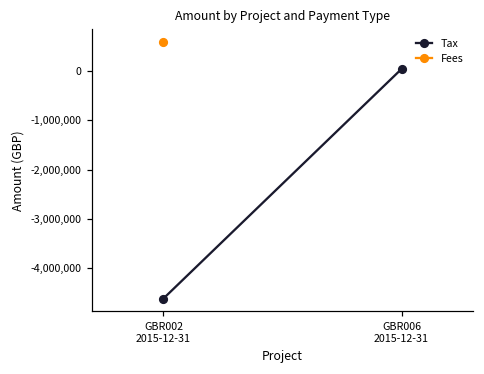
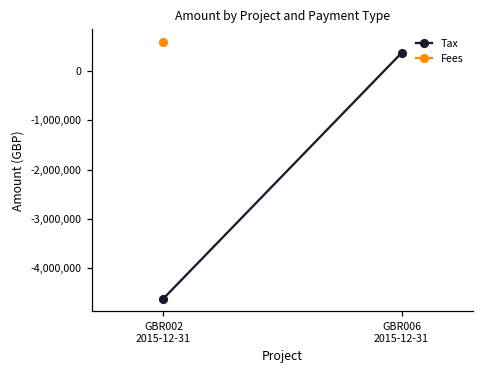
Tax, GBR006 2015-12-31: 0 -> 400,000
